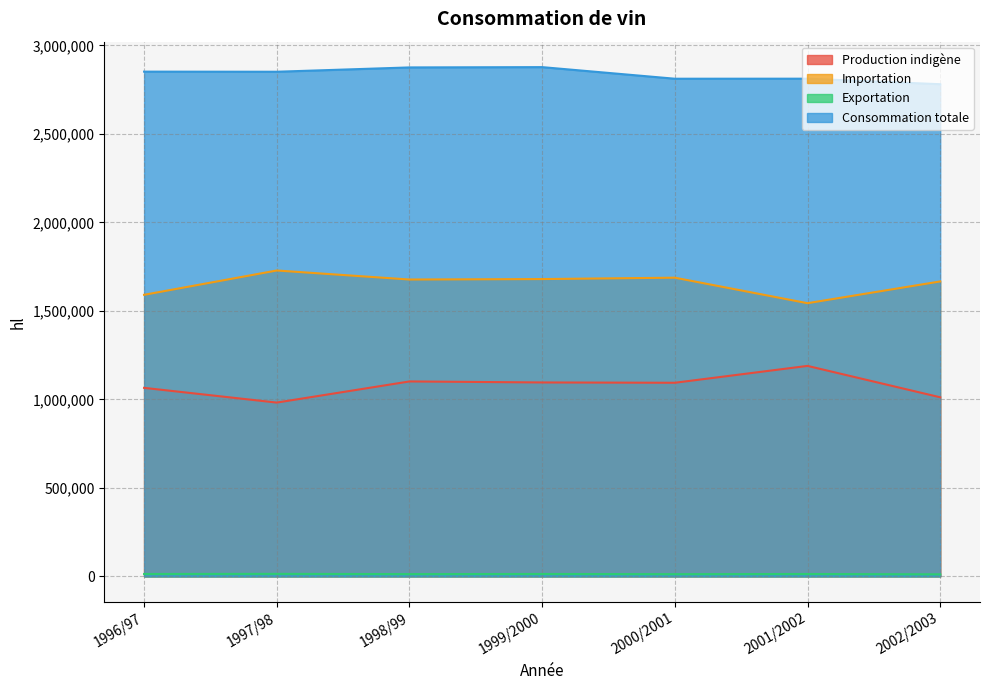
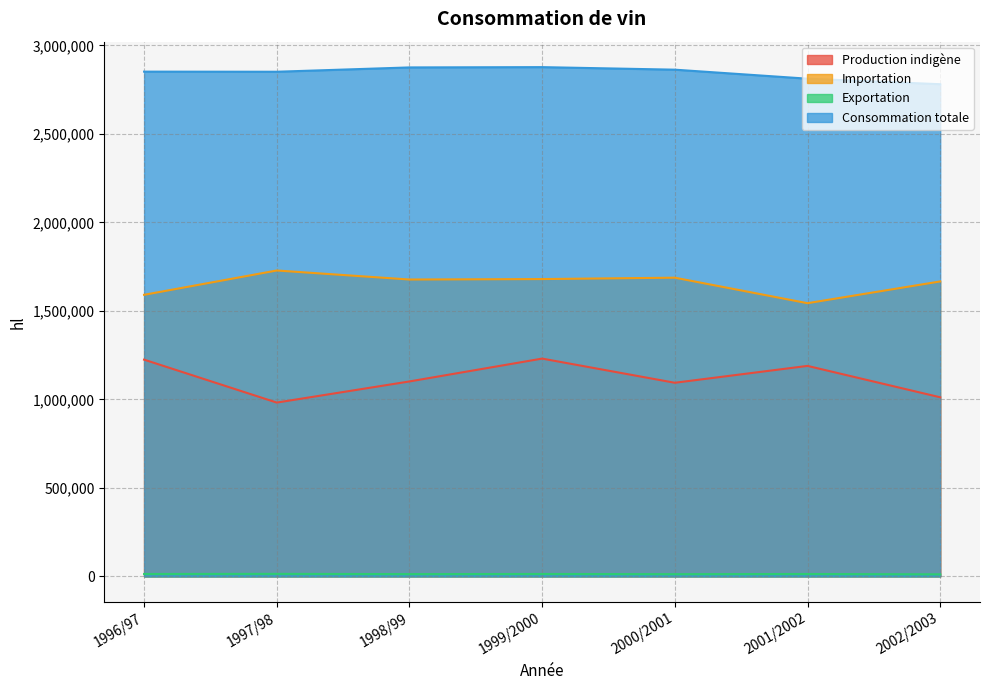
Production indigène, 1996/97: 1,070,000 -> 1,220,000
Production indigène, 1999/2000: 1,100,000 -> 1,230,000
Consommation totale, 2000/2001: 2,810,000 -> 2,860,000
